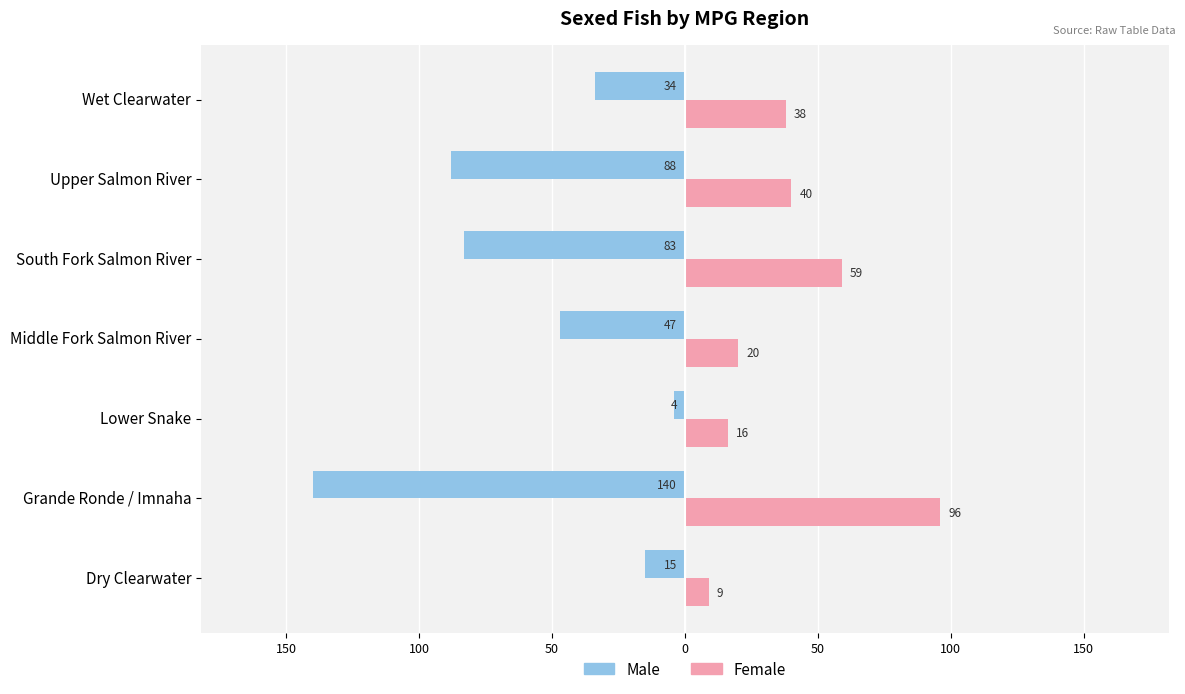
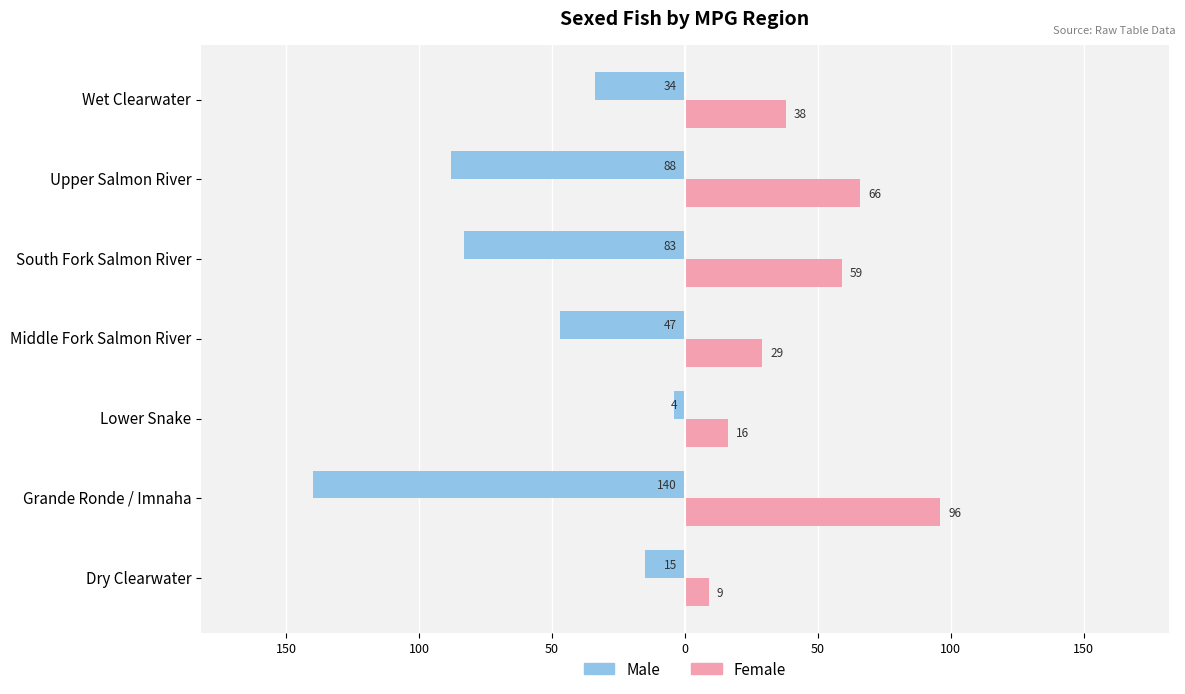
Female, Upper Salmon River: 40 -> 66
Female, Middle Fork Salmon River: 20 -> 29
